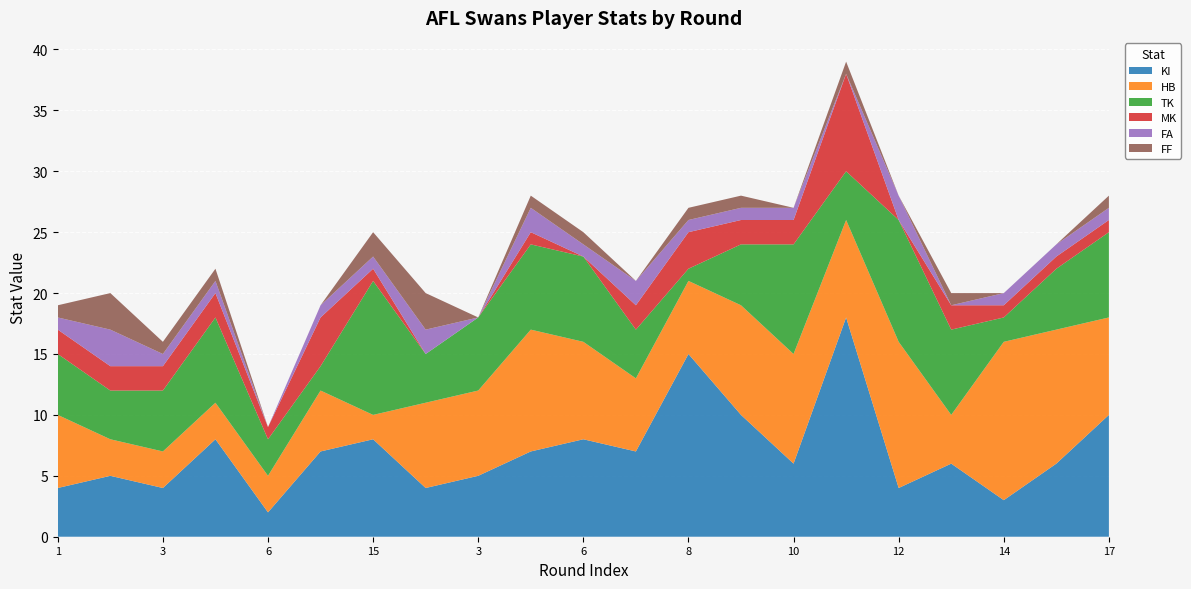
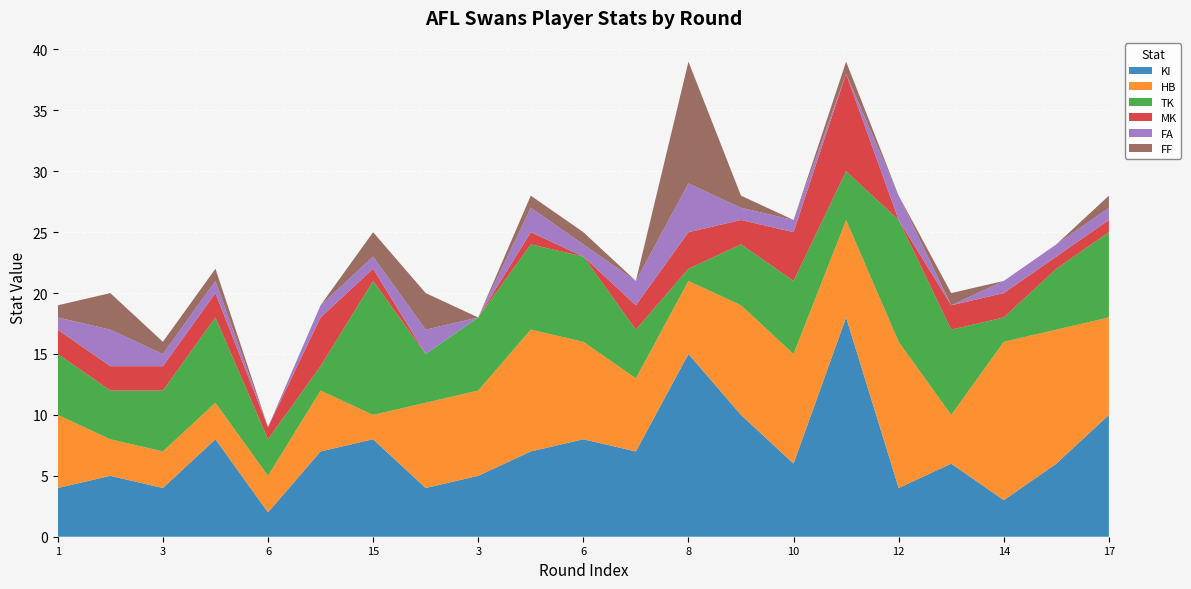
FA, 8: 1 -> 4
FF, 8: 1 -> 10
TK, 10: 9 -> 6
MK, 10: 2 -> 4
MK, 14: 1 -> 2
